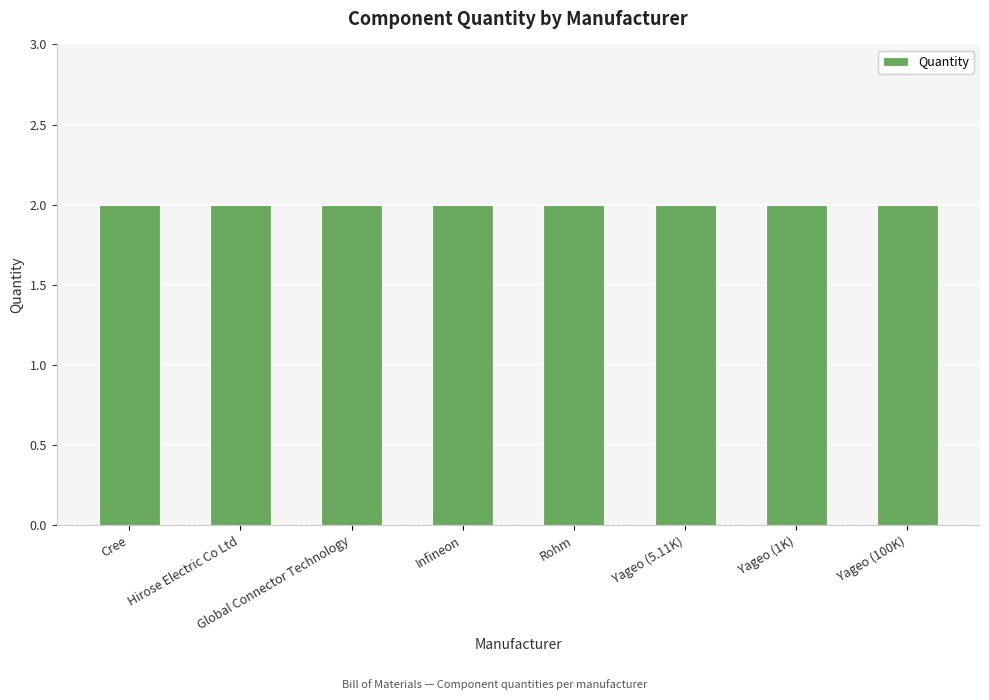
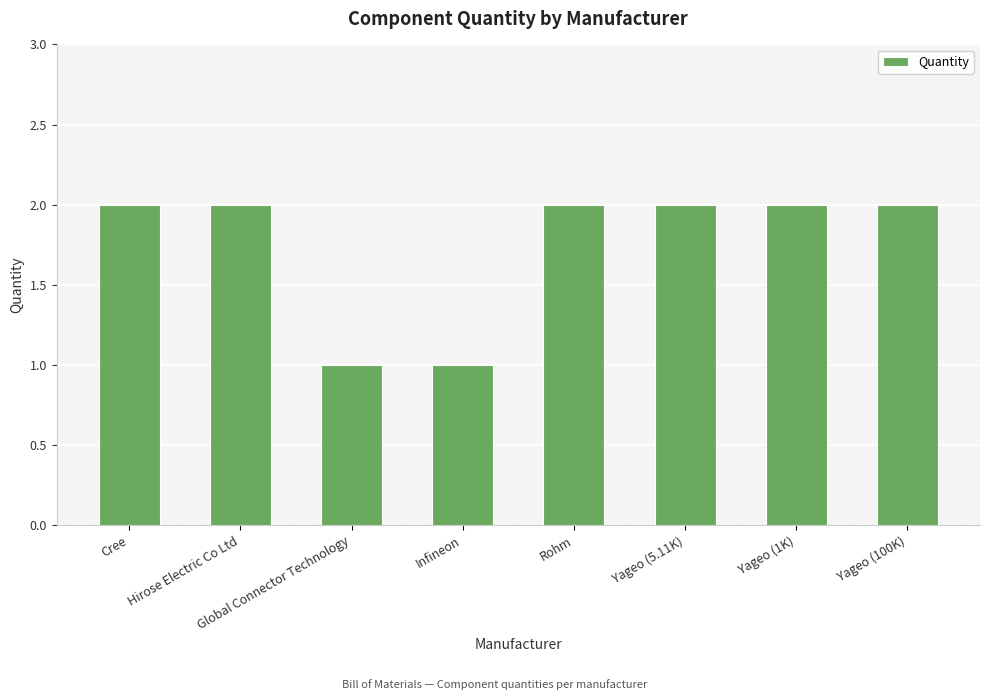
Global Connector Technology: 2 -> 1
Infineon: 2 -> 1
